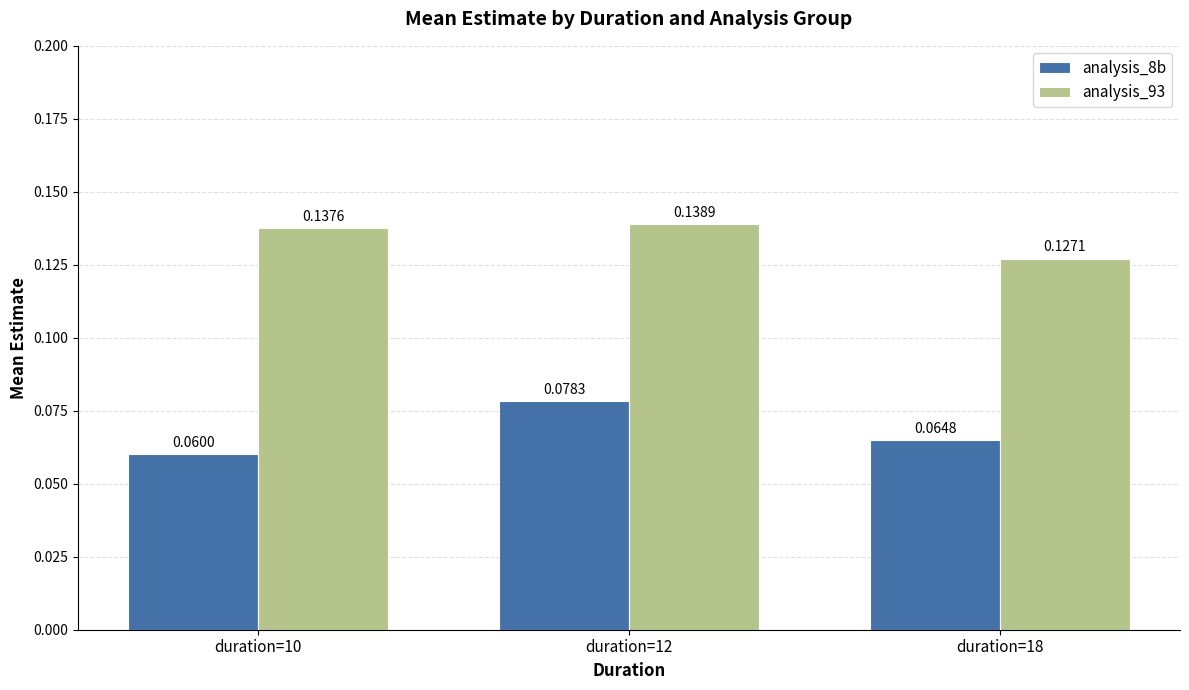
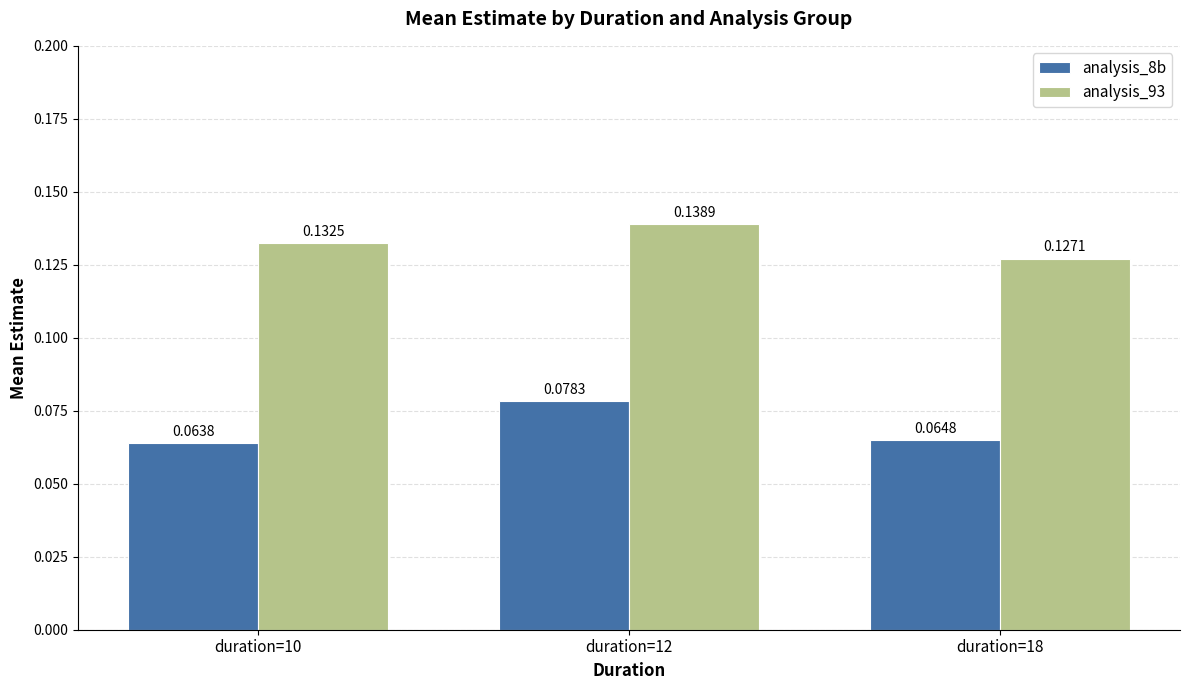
analysis_8b, duration=10: 0.0600 -> 0.0638
analysis_93, duration=10: 0.1376 -> 0.1325
